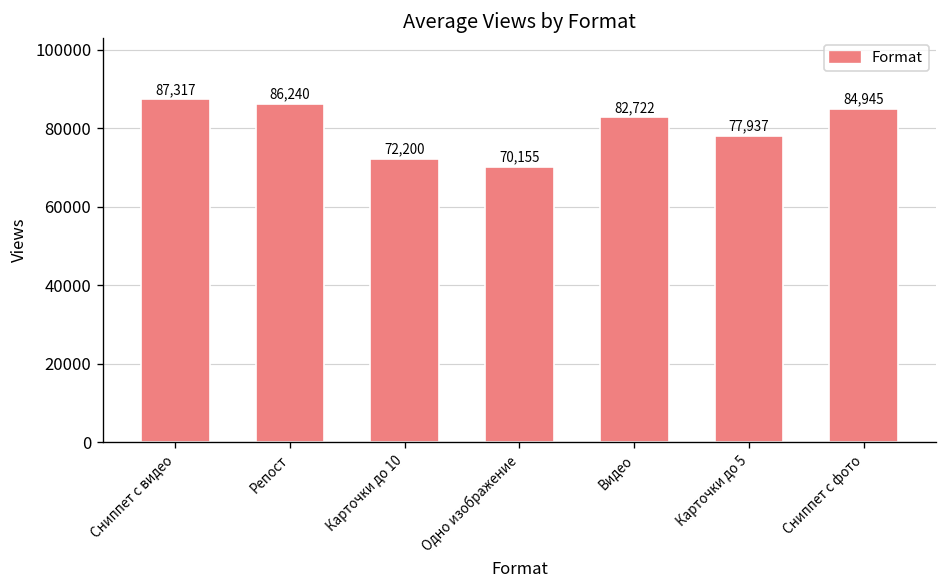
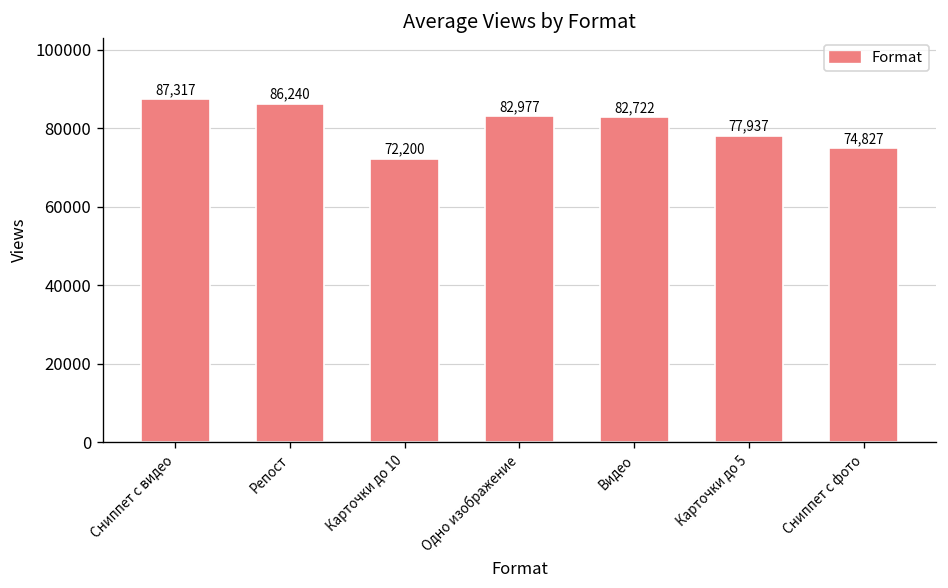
Одно изображение: 70,155 -> 82,977
Сниппет с фото: 84,945 -> 74,827
